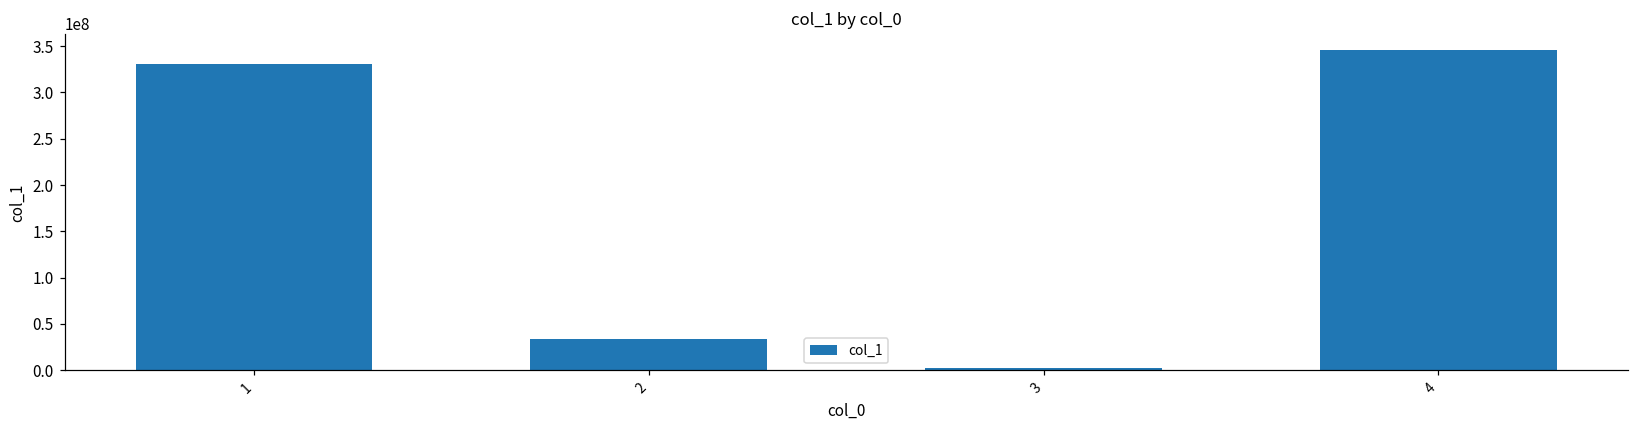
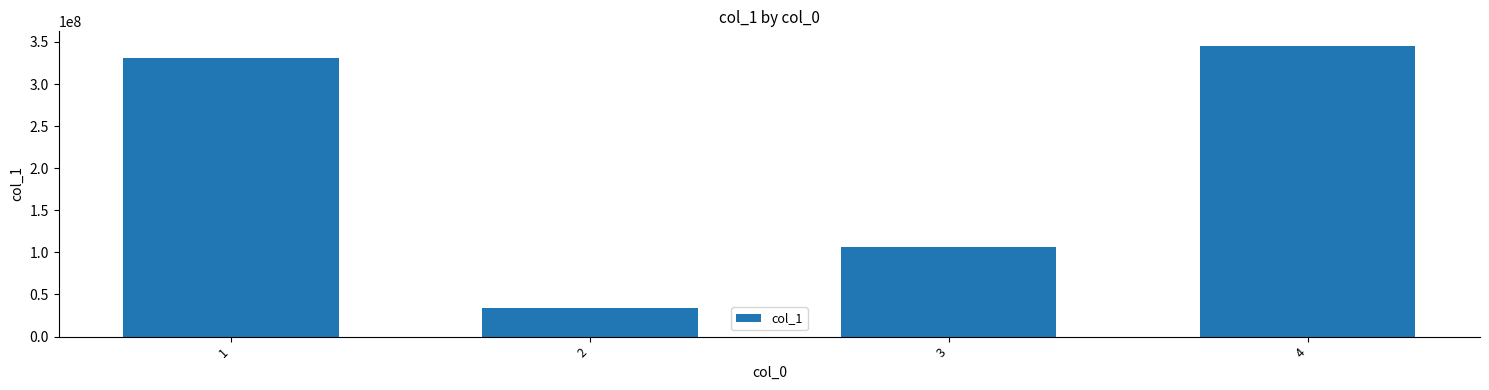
3: 0 -> 110000000
